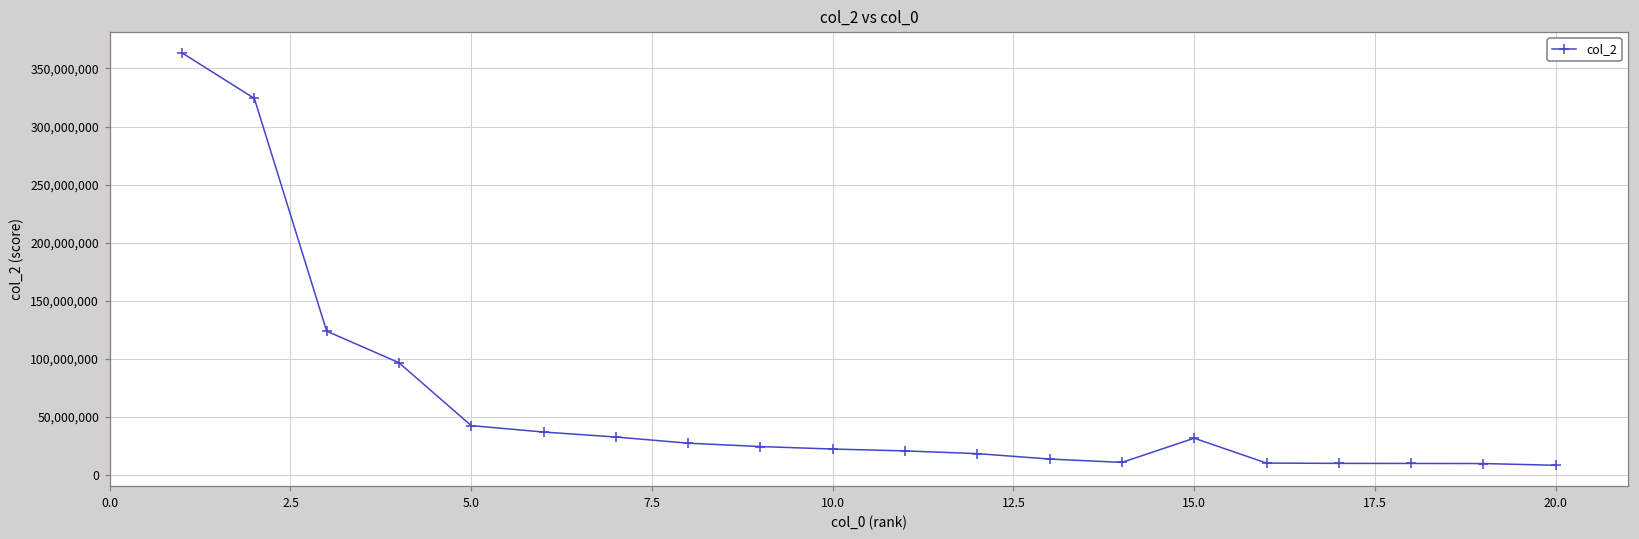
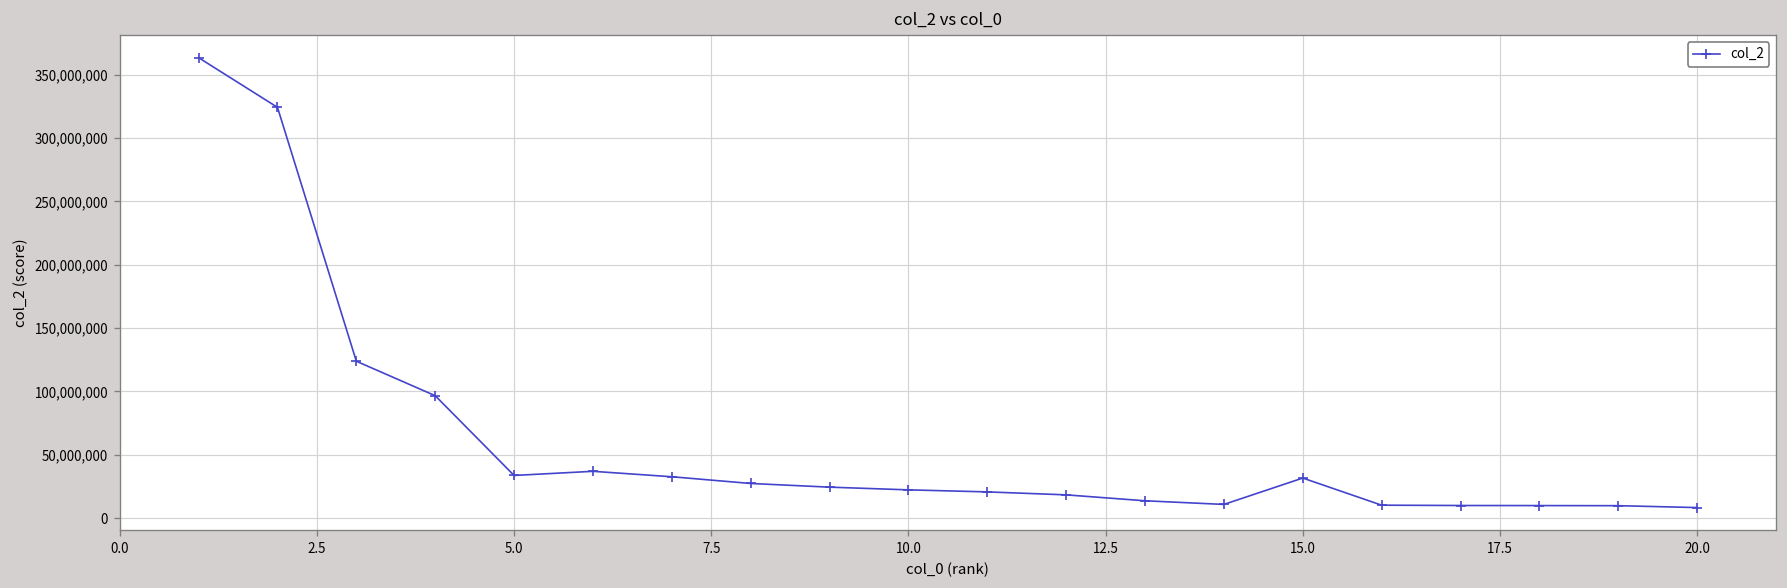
5.0: 42,000,000 -> 34,000,000
